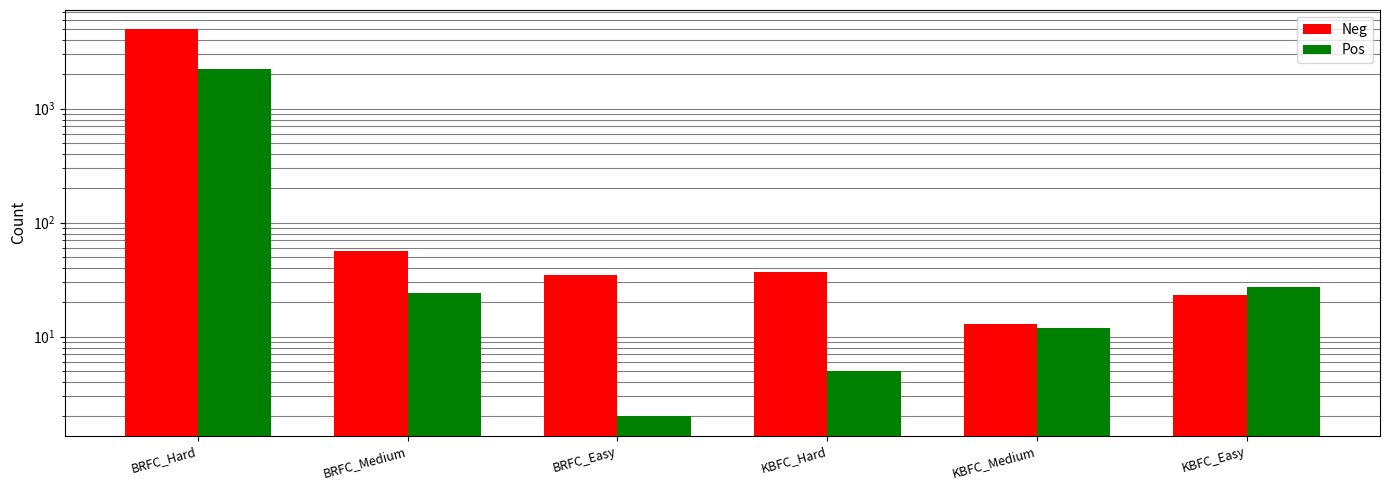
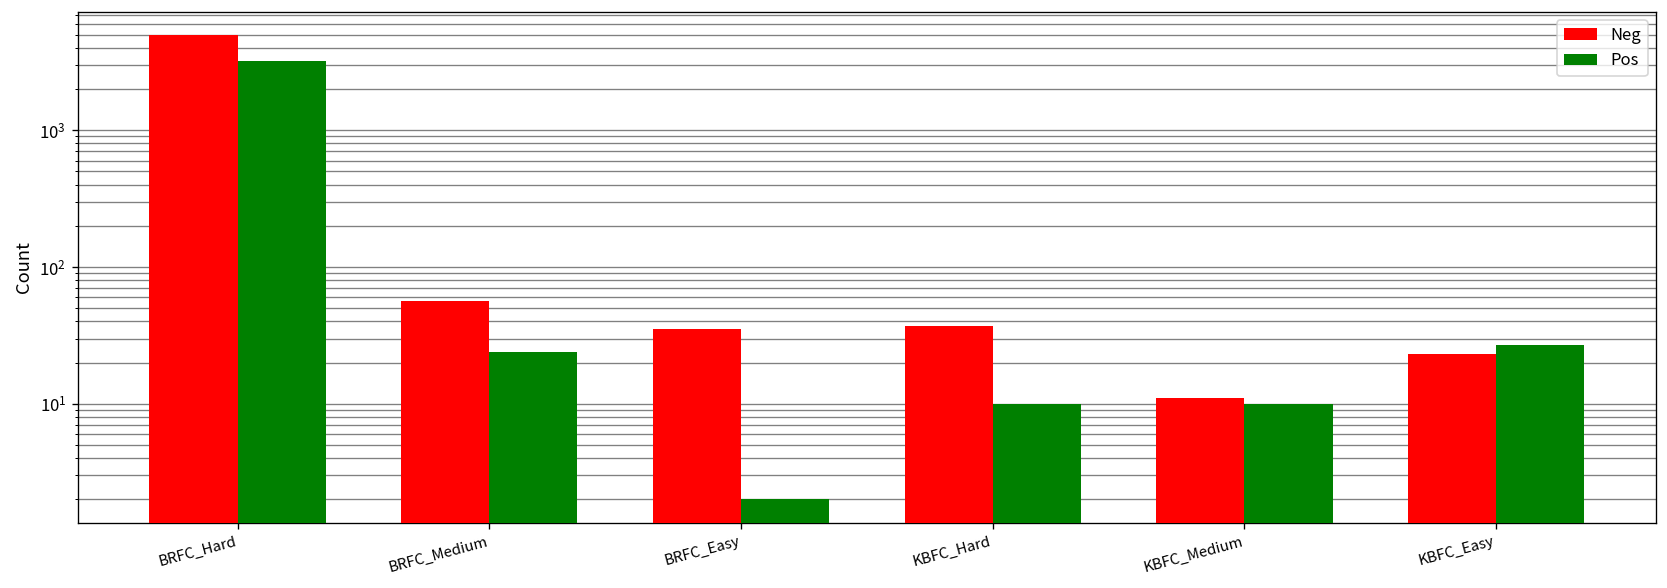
Pos, BRFC_Hard: 2200 -> 3200
Pos, KBFC_Hard: 5 -> 10
Neg, KBFC_Medium: 13 -> 11
Pos, KBFC_Medium: 12 -> 10
